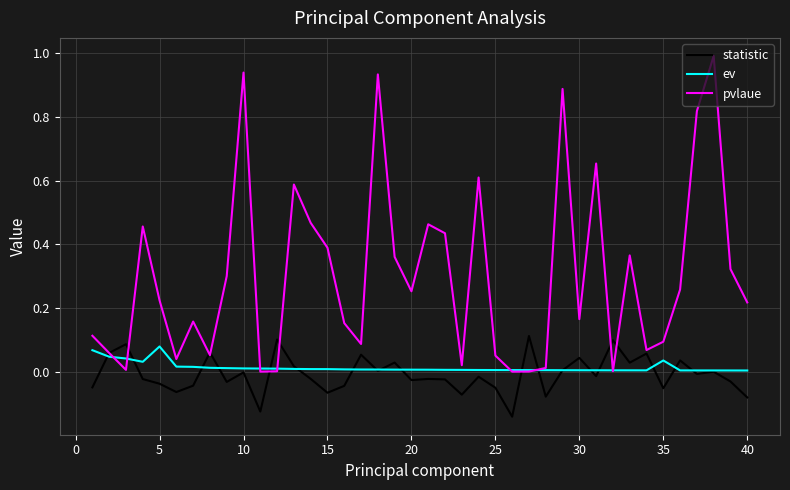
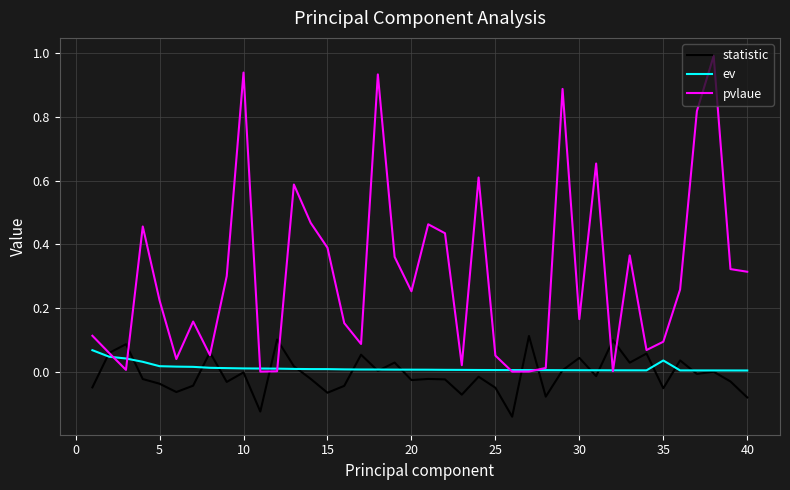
ev, 5: 0.08 -> 0.02
pvlaue, 40: 0.22 -> 0.31
